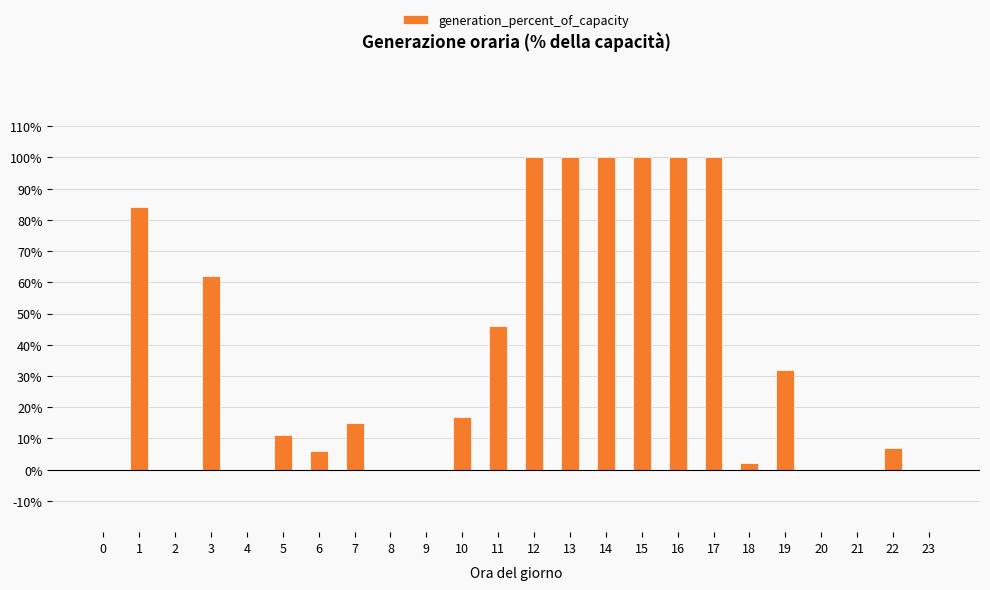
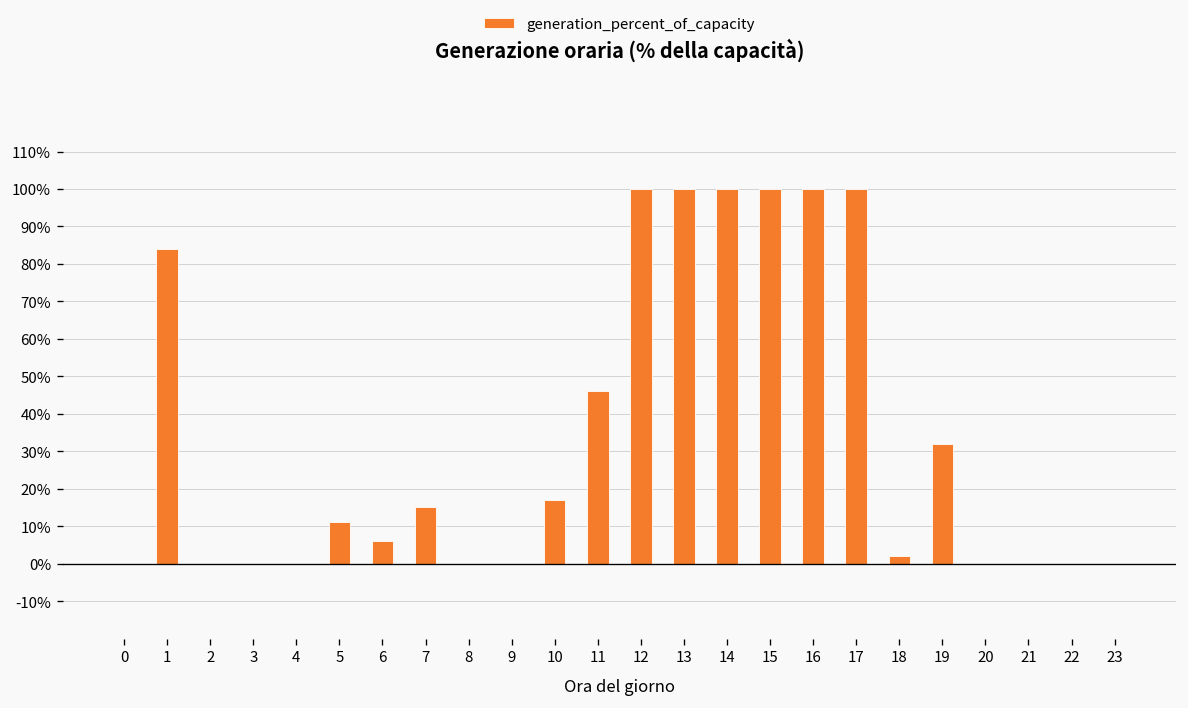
3: 62% -> 0%
22: 7% -> 0%
